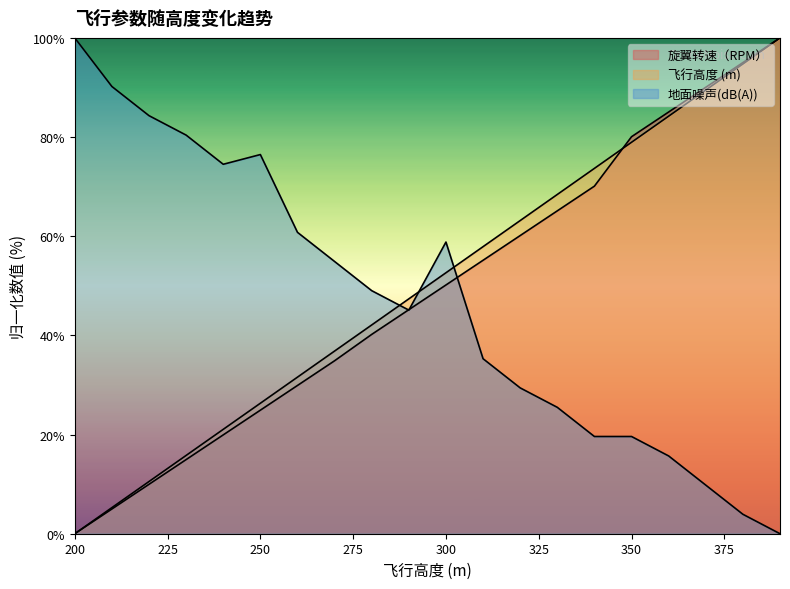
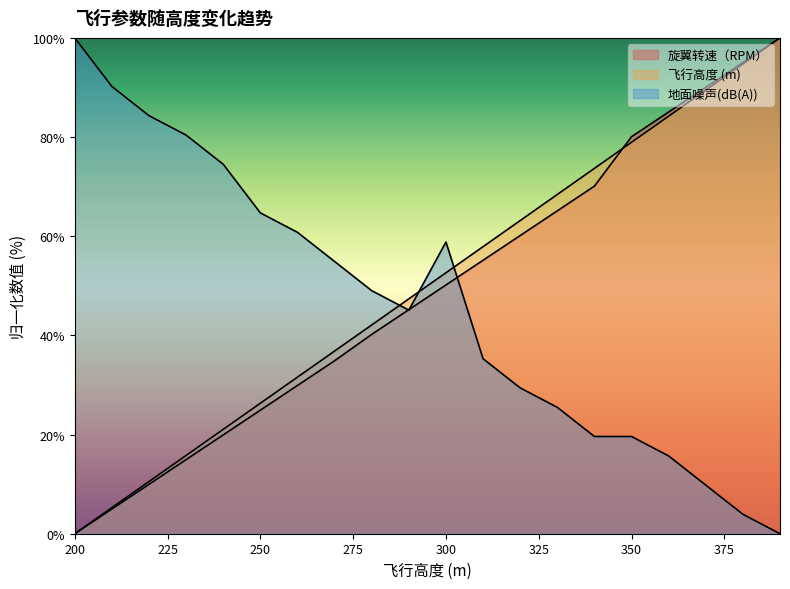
地面噪声(dB(A)), 250: 76% -> 65%
